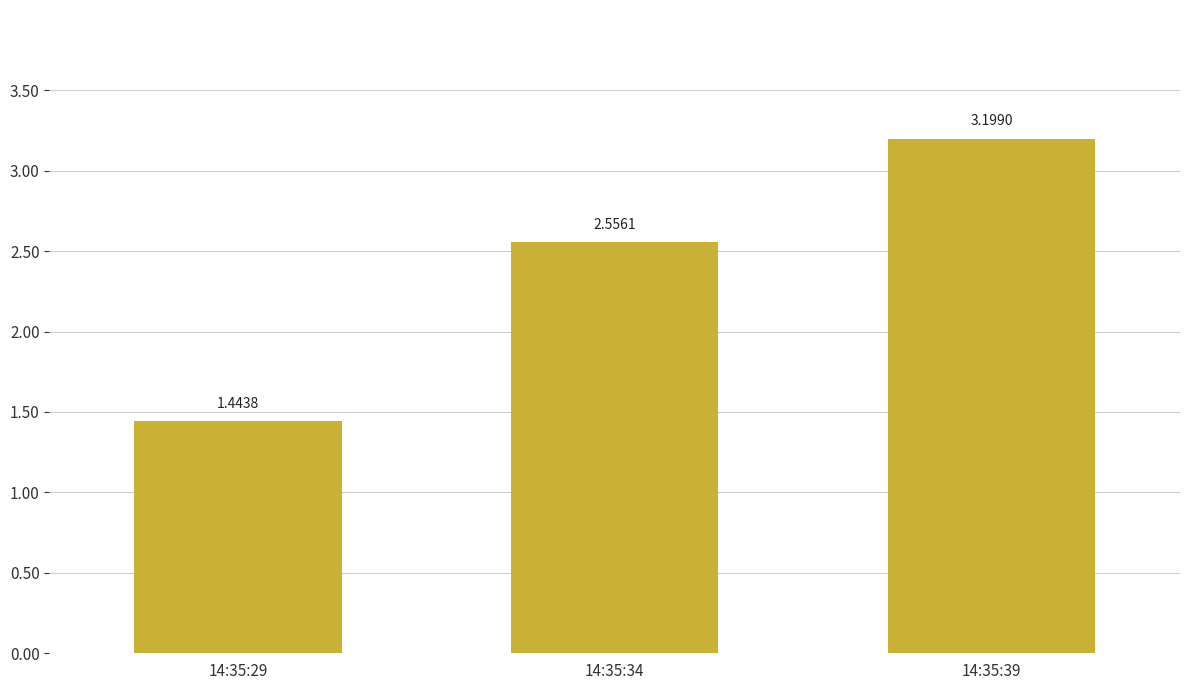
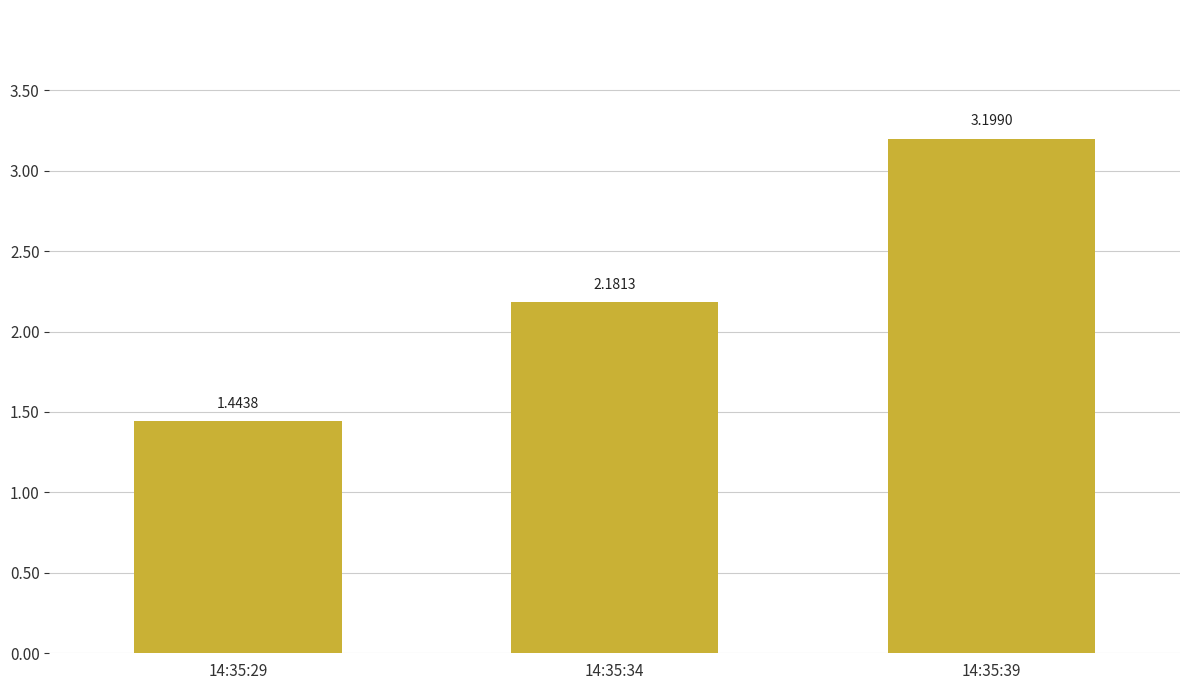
14:35:34: 2.5561 -> 2.1813
